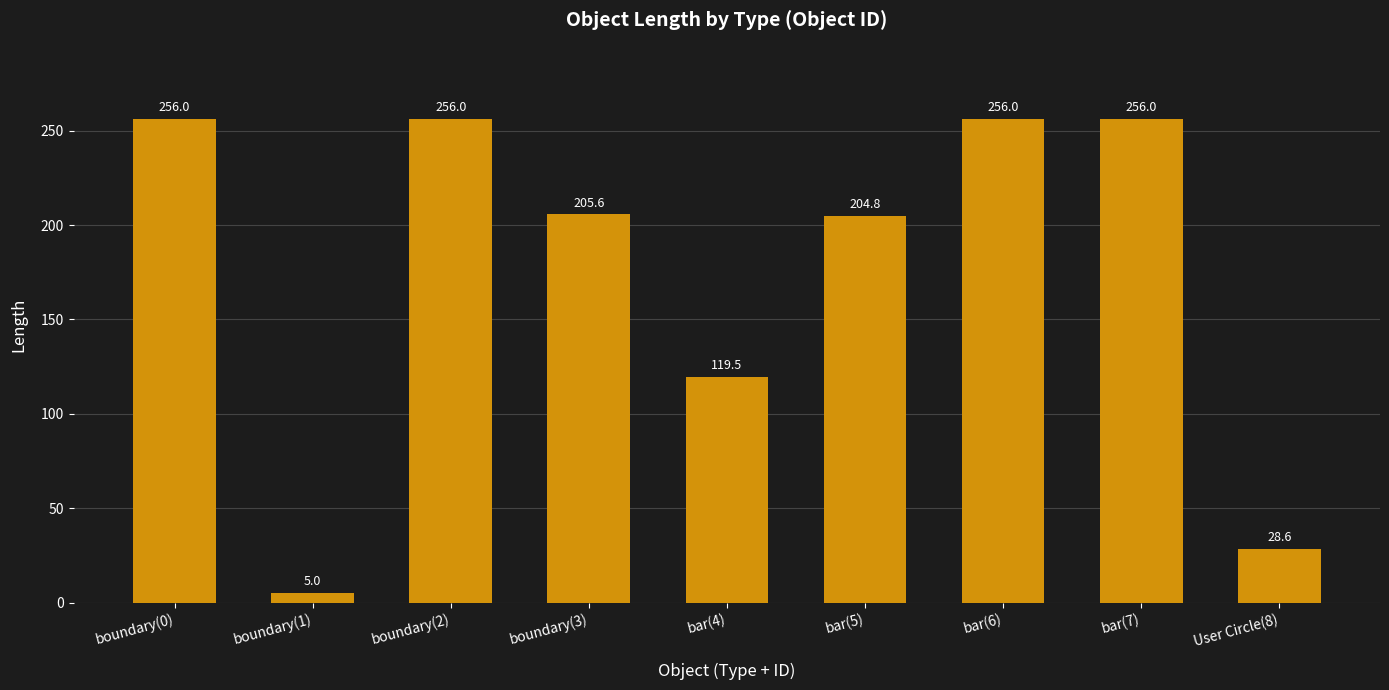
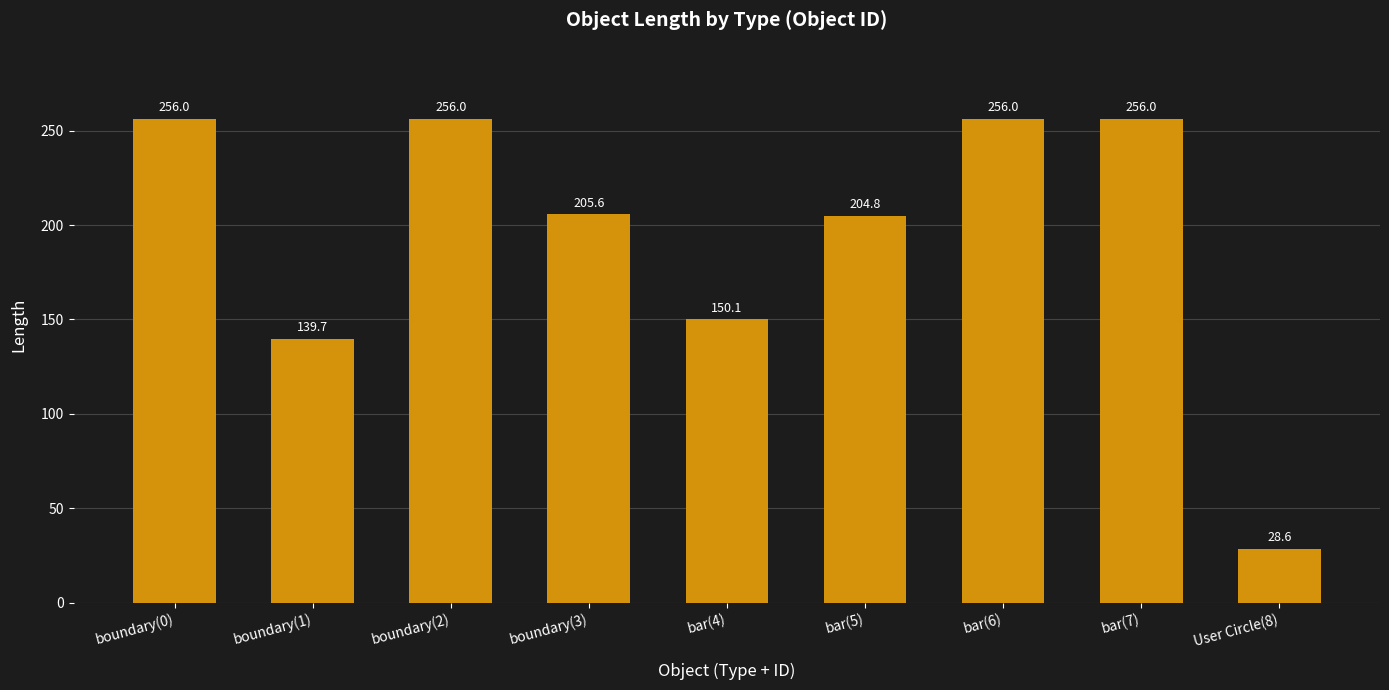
boundary(1): 5.0 -> 139.7
bar(4): 119.5 -> 150.1
